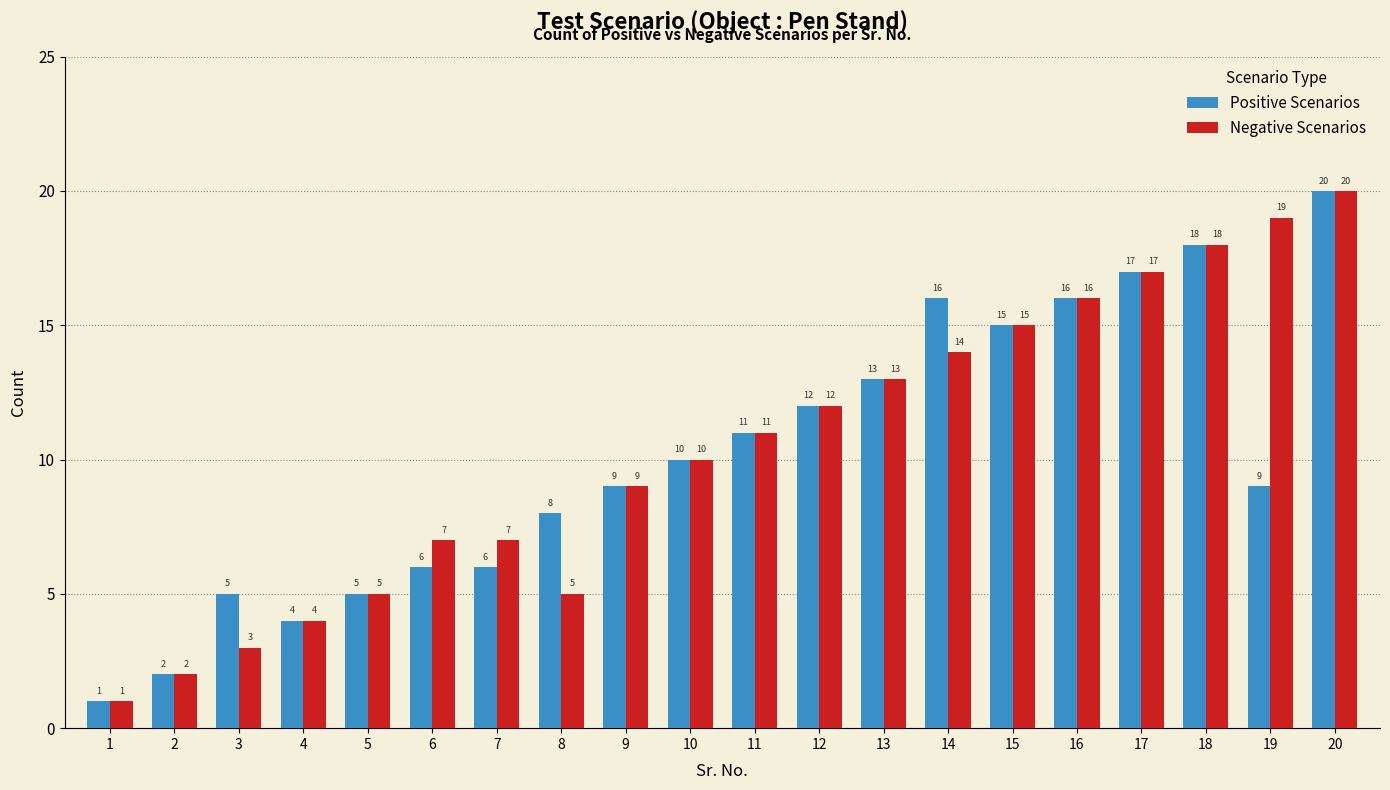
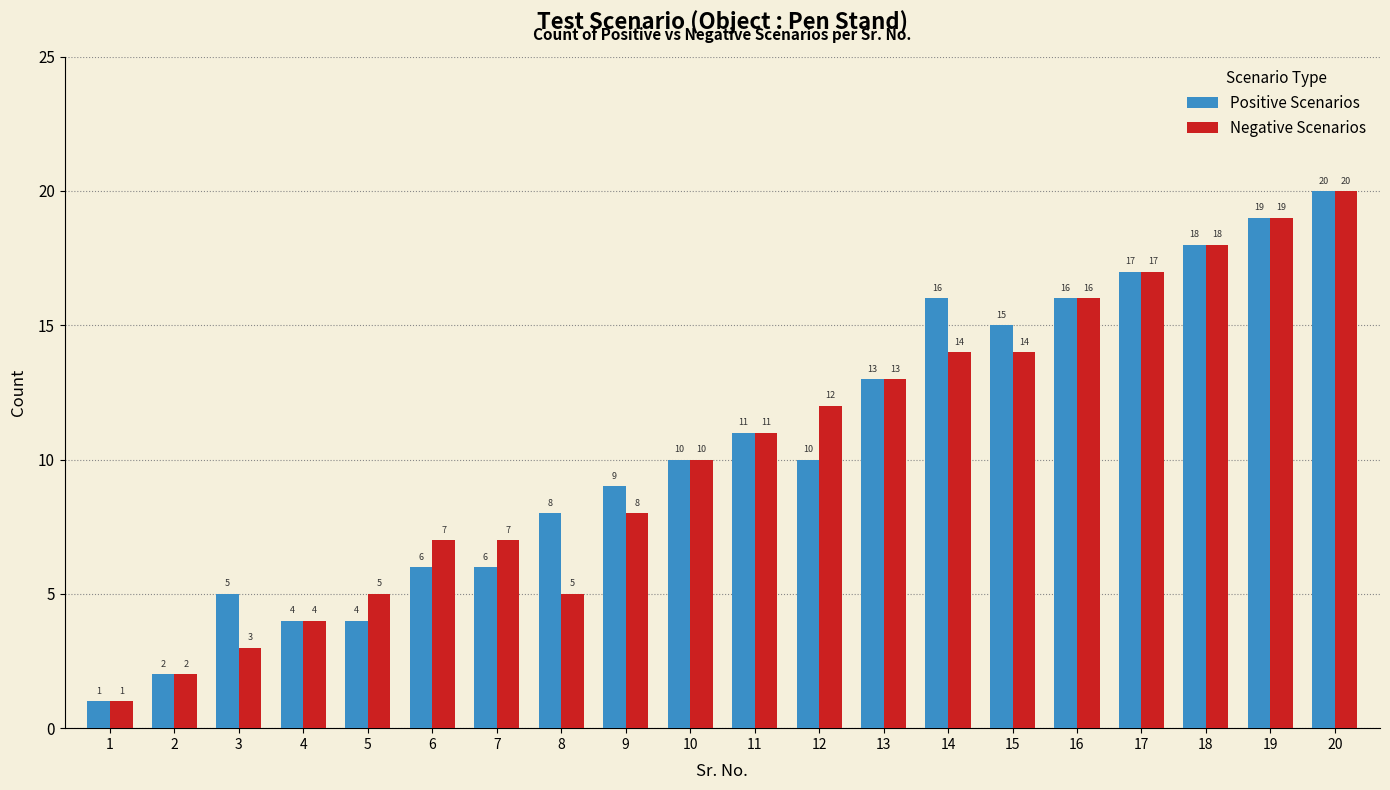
Positive Scenarios, 5: 5 -> 4
Negative Scenarios, 9: 9 -> 8
Positive Scenarios, 12: 12 -> 10
Negative Scenarios, 15: 15 -> 14
Positive Scenarios, 19: 9 -> 19
